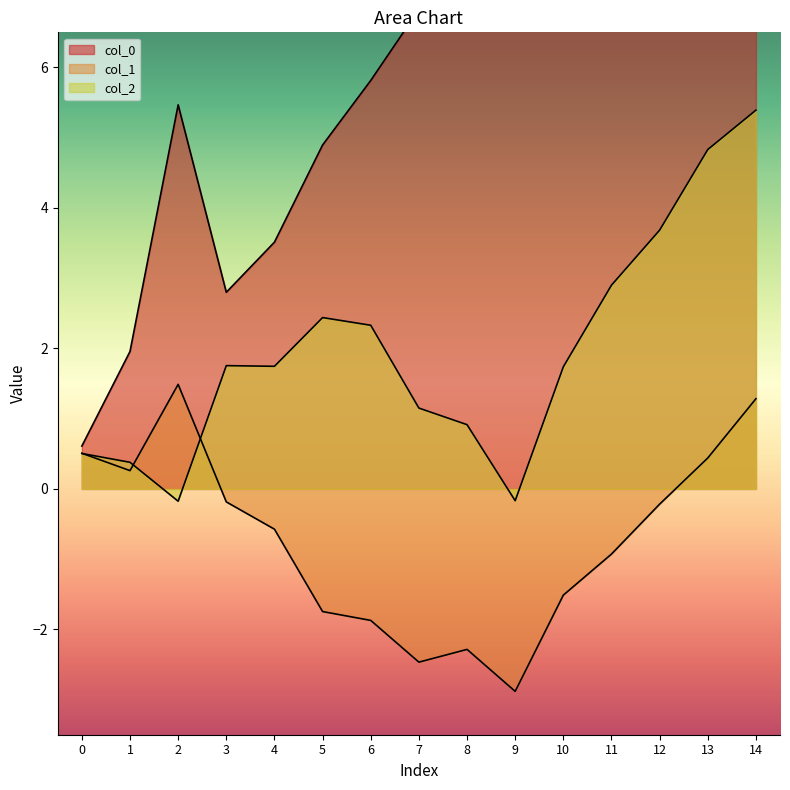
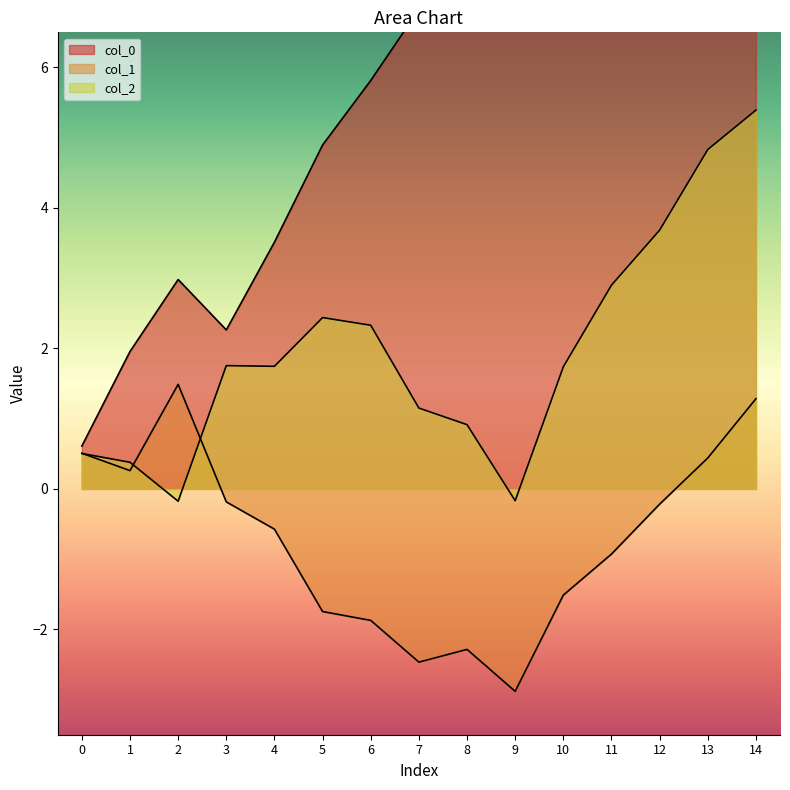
col_0, 2: 5.5 -> 3.0
col_0, 3: 2.8 -> 2.3
